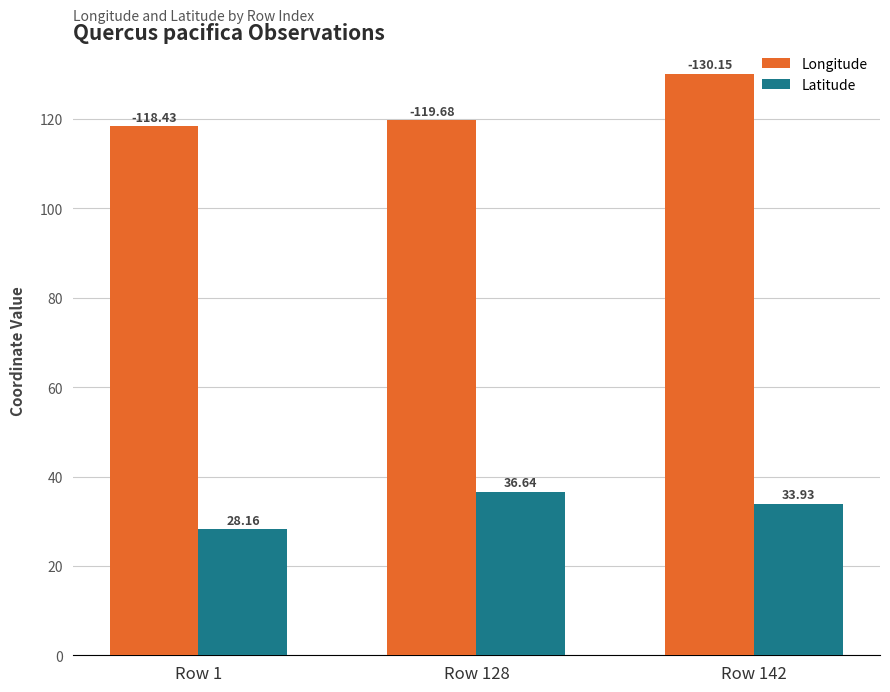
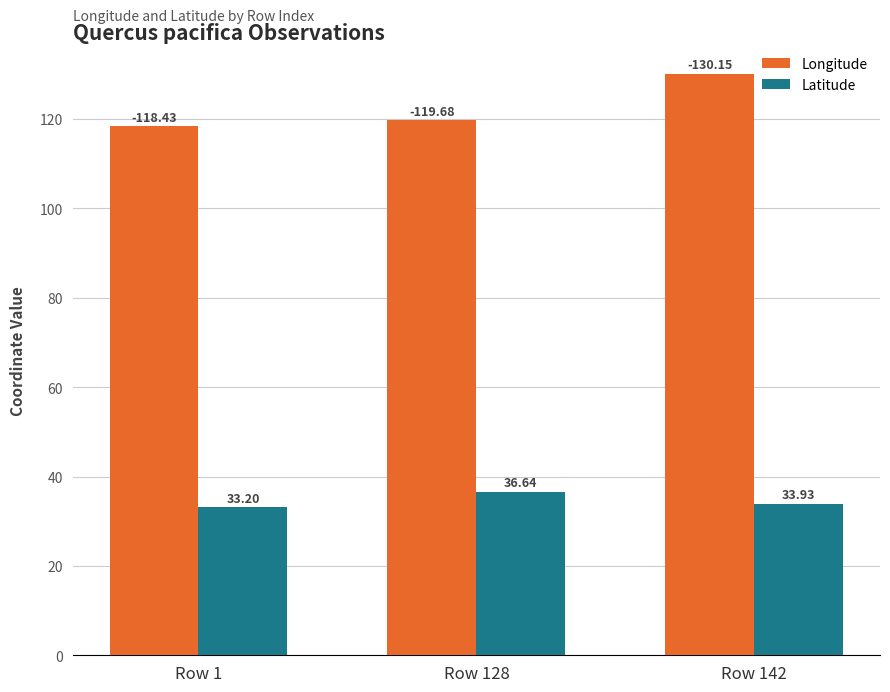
Latitude, Row 1: 28.16 -> 33.20
